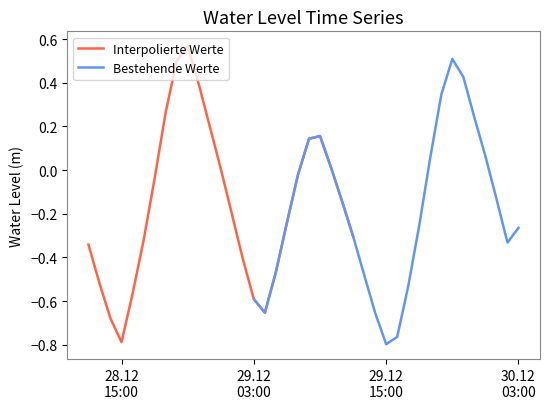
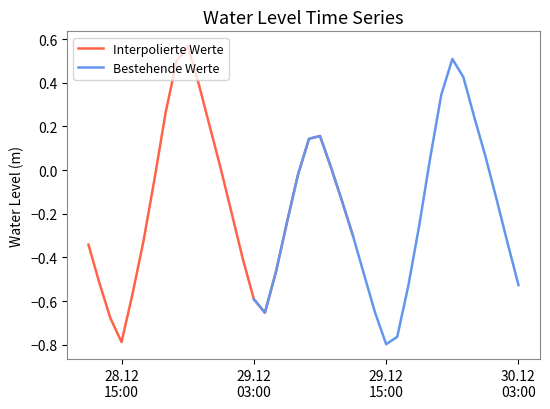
Bestehende Werte, 30.12 03:00: -0.26 -> -0.53
